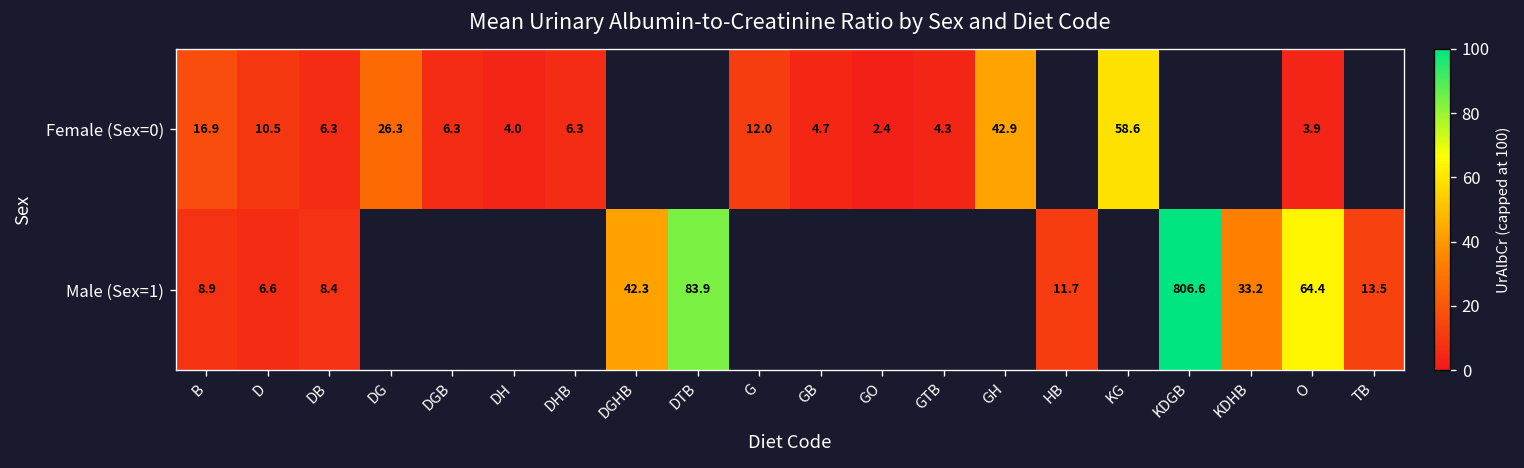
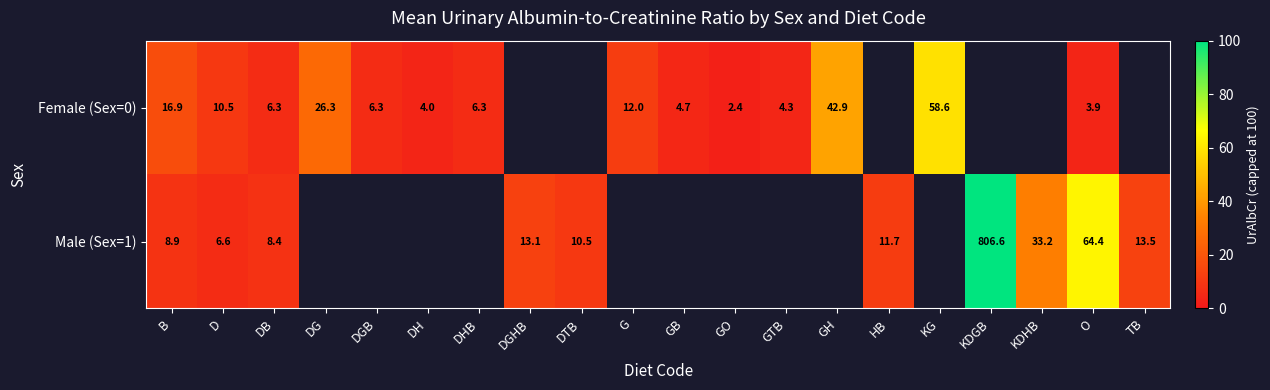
Male (Sex=1), DGHB: 42.3 -> 13.1
Male (Sex=1), DTB: 83.9 -> 10.5
